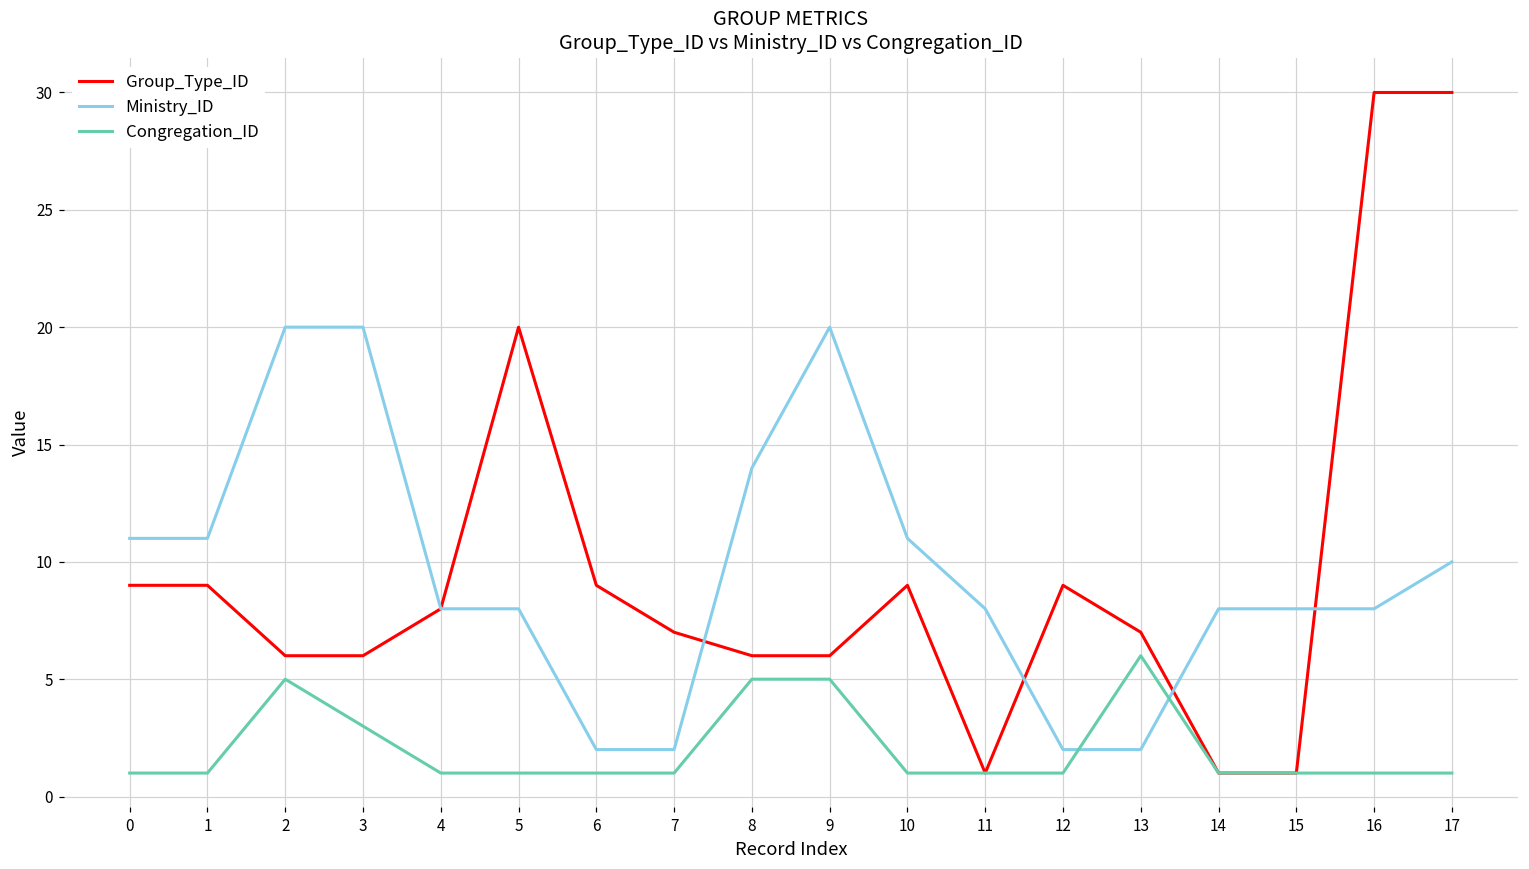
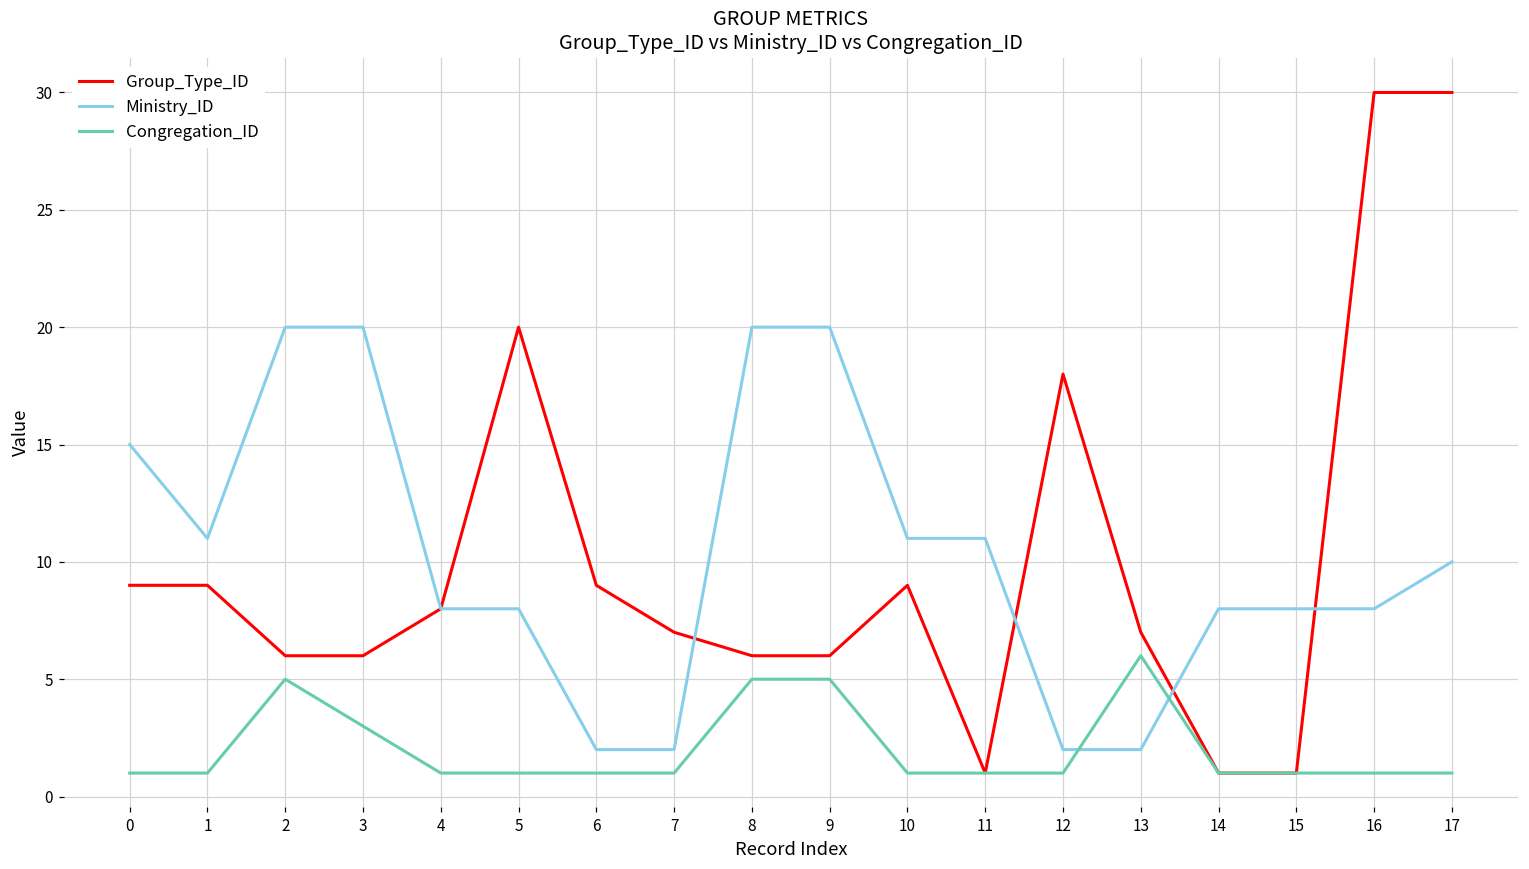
Ministry_ID, 0: 11 -> 15
Ministry_ID, 8: 14 -> 20
Ministry_ID, 11: 8 -> 11
Group_Type_ID, 12: 9 -> 18
